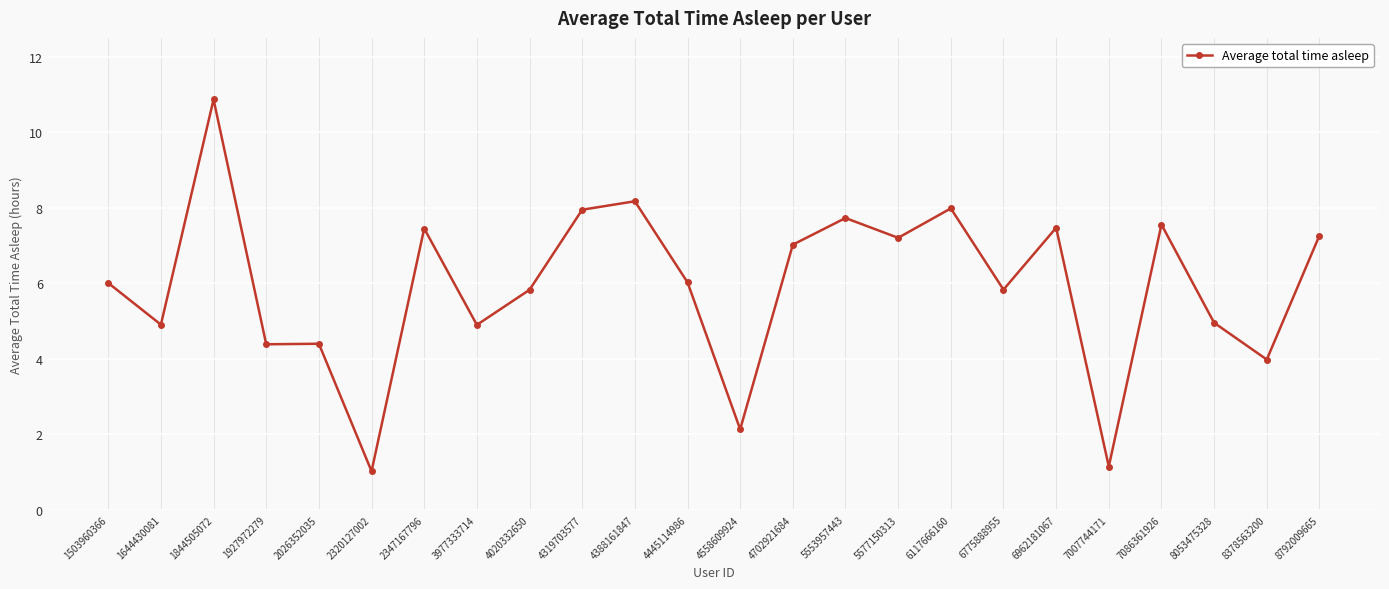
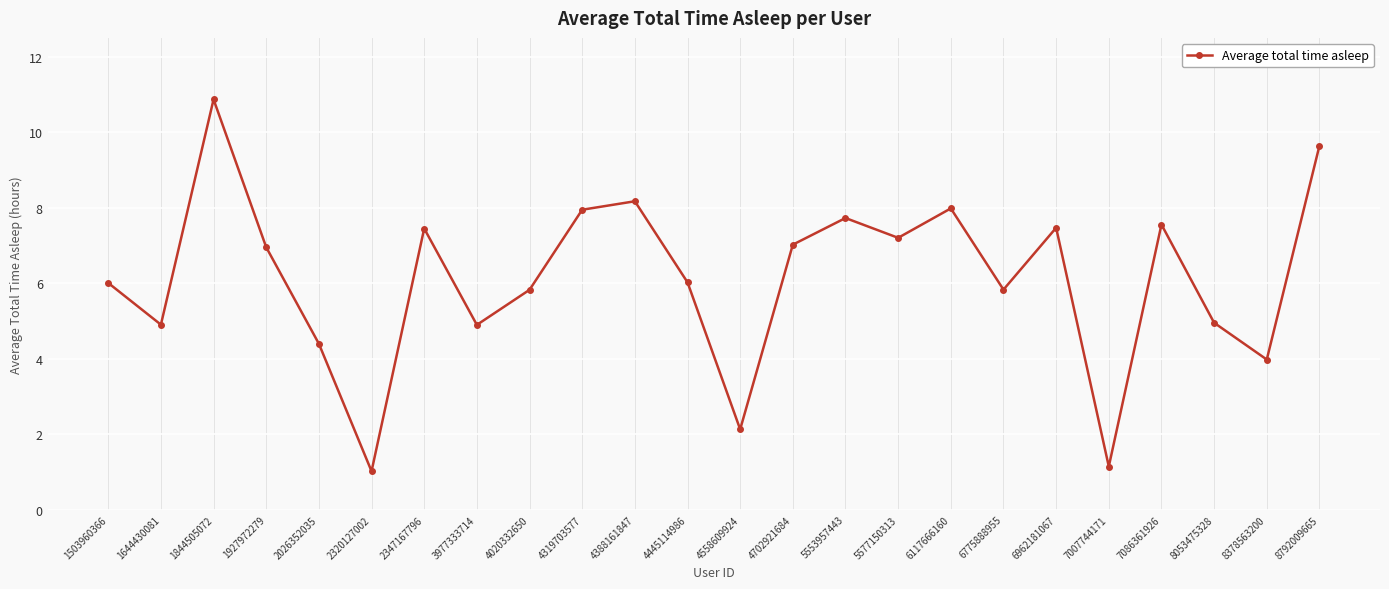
1927972279: 4.4 -> 7.0
8792009665: 7.3 -> 9.6
